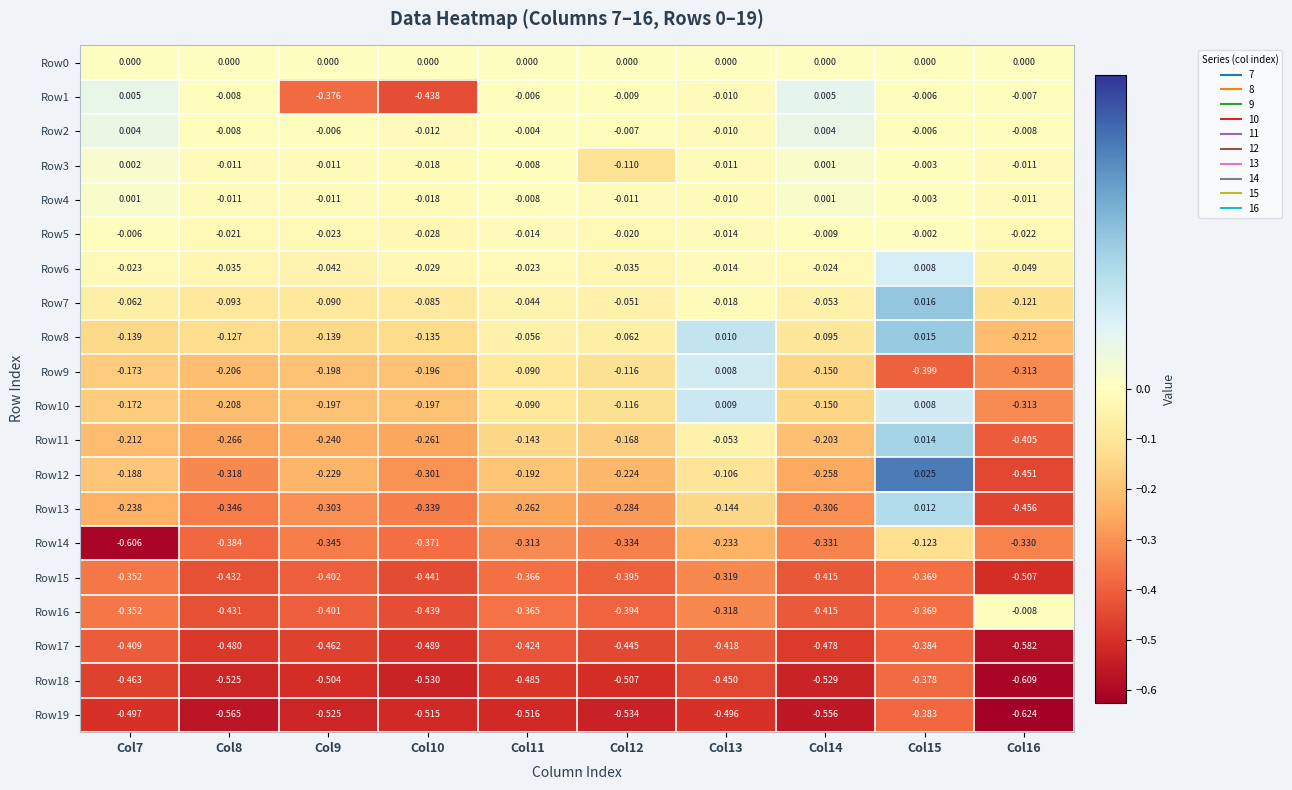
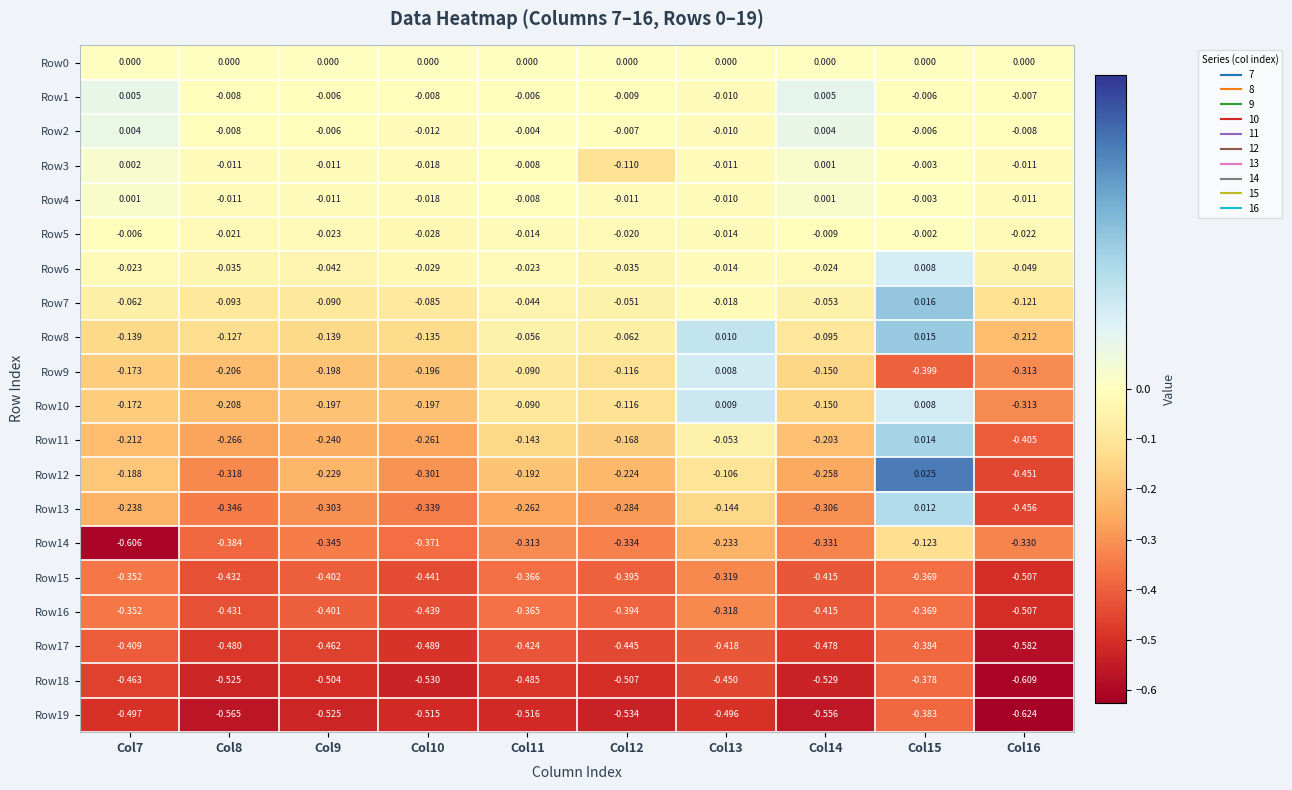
Row1, Col9: -0.376 -> -0.006
Row1, Col10: -0.438 -> -0.008
Row16, Col16: -0.008 -> -0.507
